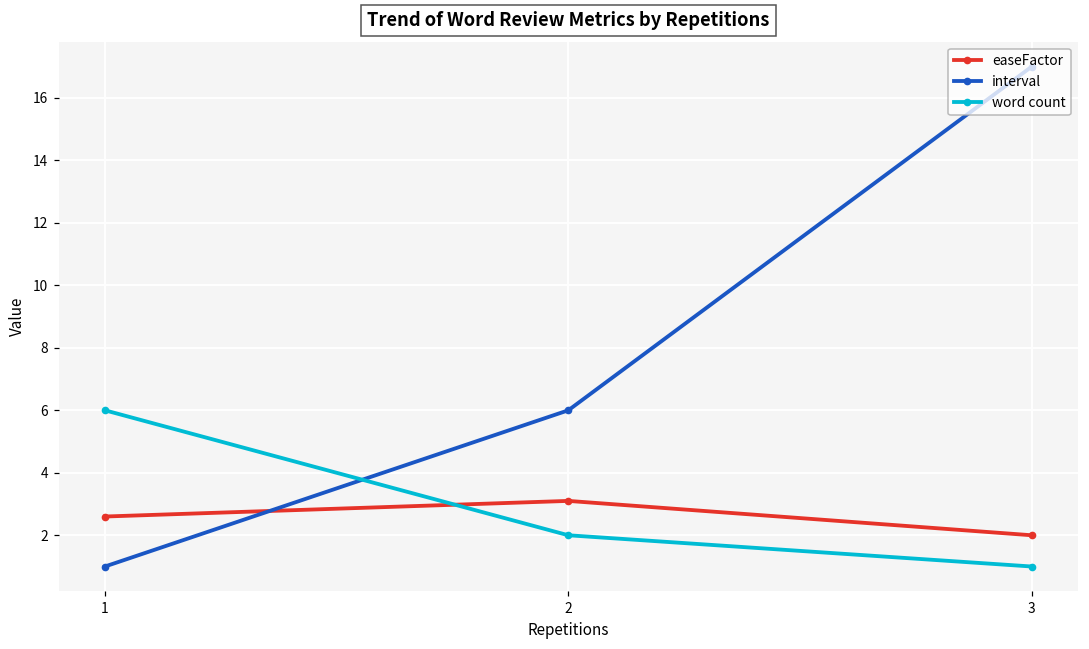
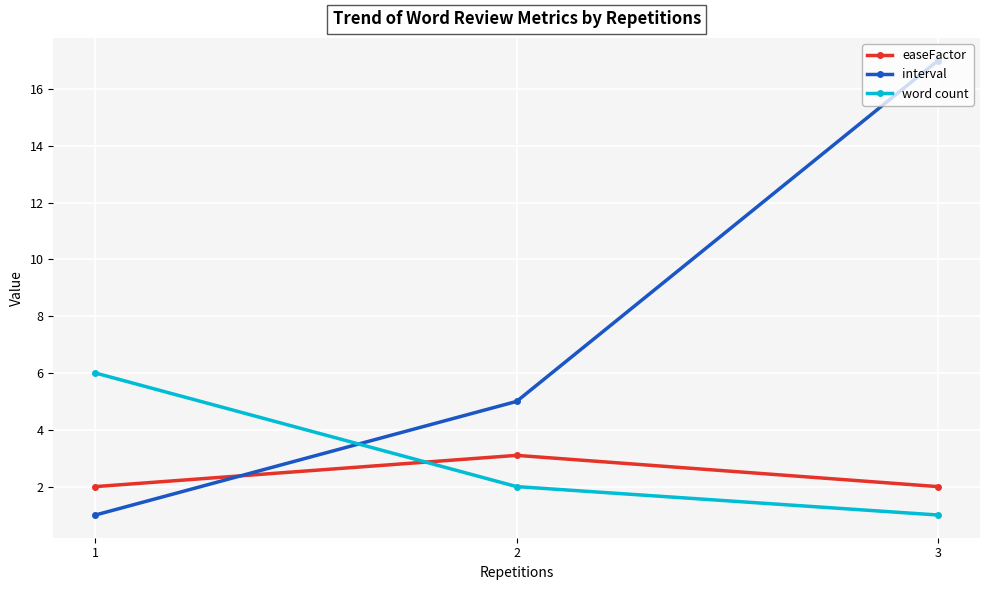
easeFactor, 1: 2.6 -> 2.0
interval, 2: 6 -> 5
